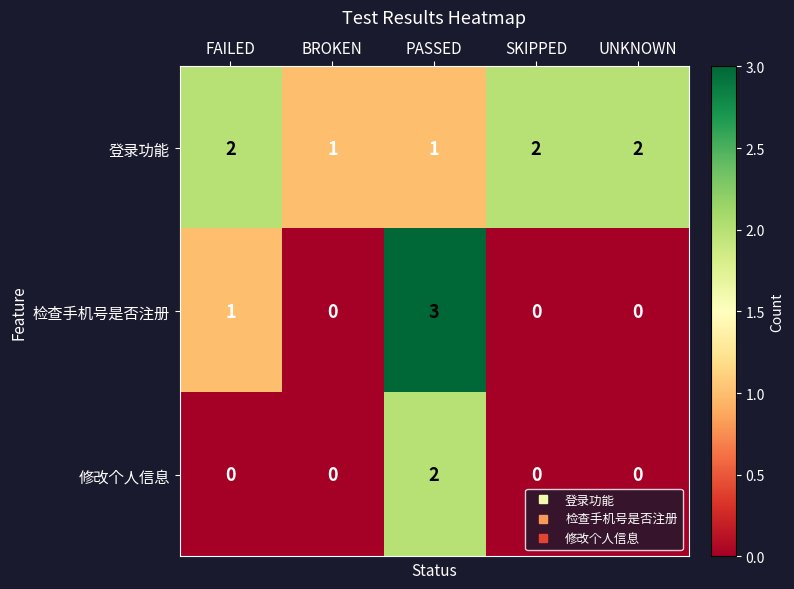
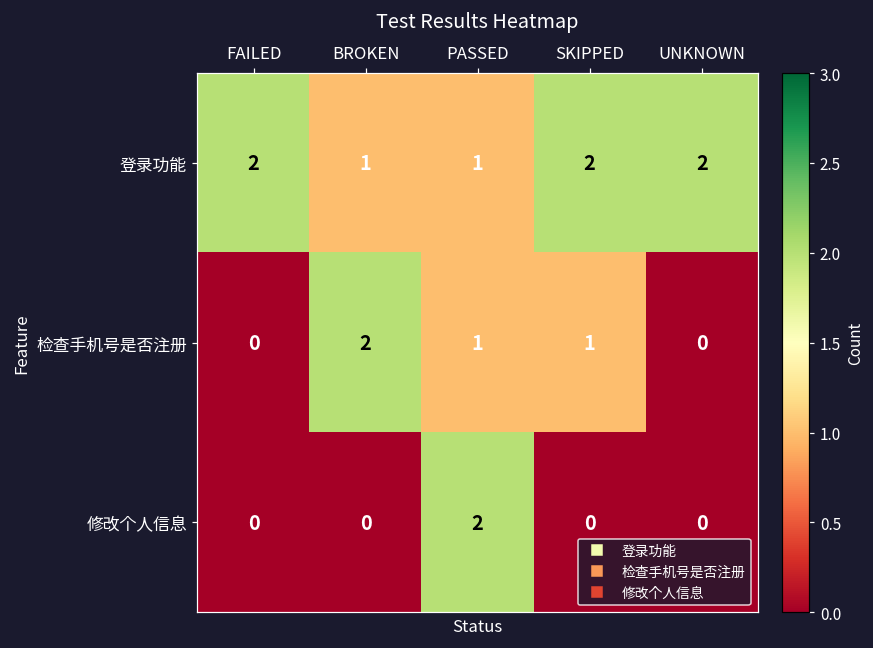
检查手机号是否注册, FAILED: 1 -> 0
检查手机号是否注册, BROKEN: 0 -> 2
检查手机号是否注册, PASSED: 3 -> 1
检查手机号是否注册, SKIPPED: 0 -> 1
